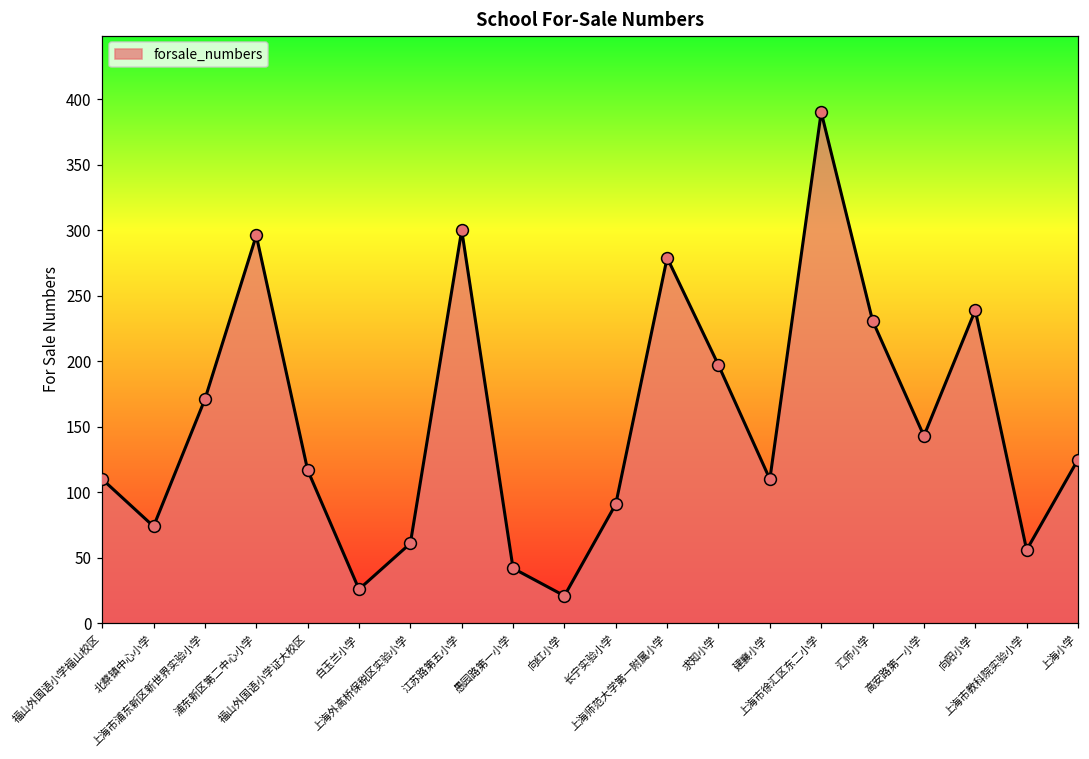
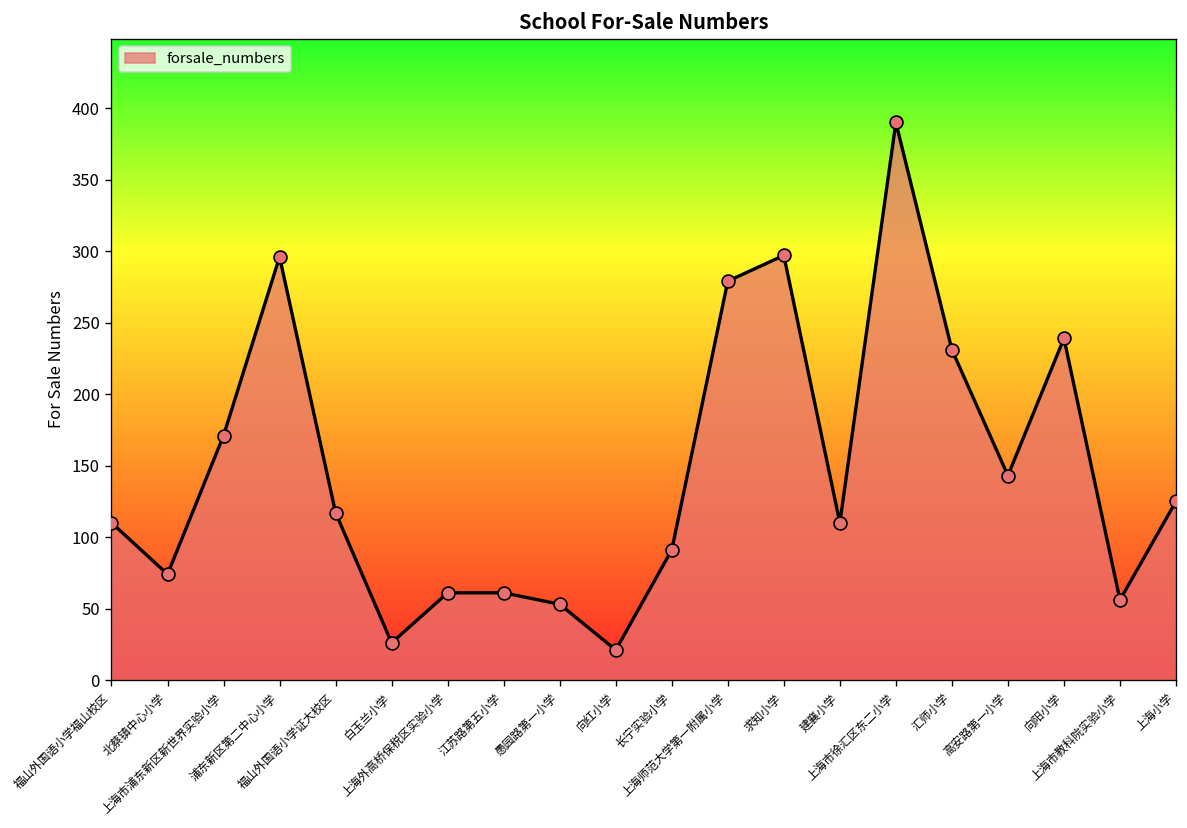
江苏路第五小学: 300 -> 61
愚园路第一小学: 42 -> 53
求知小学: 197 -> 297
